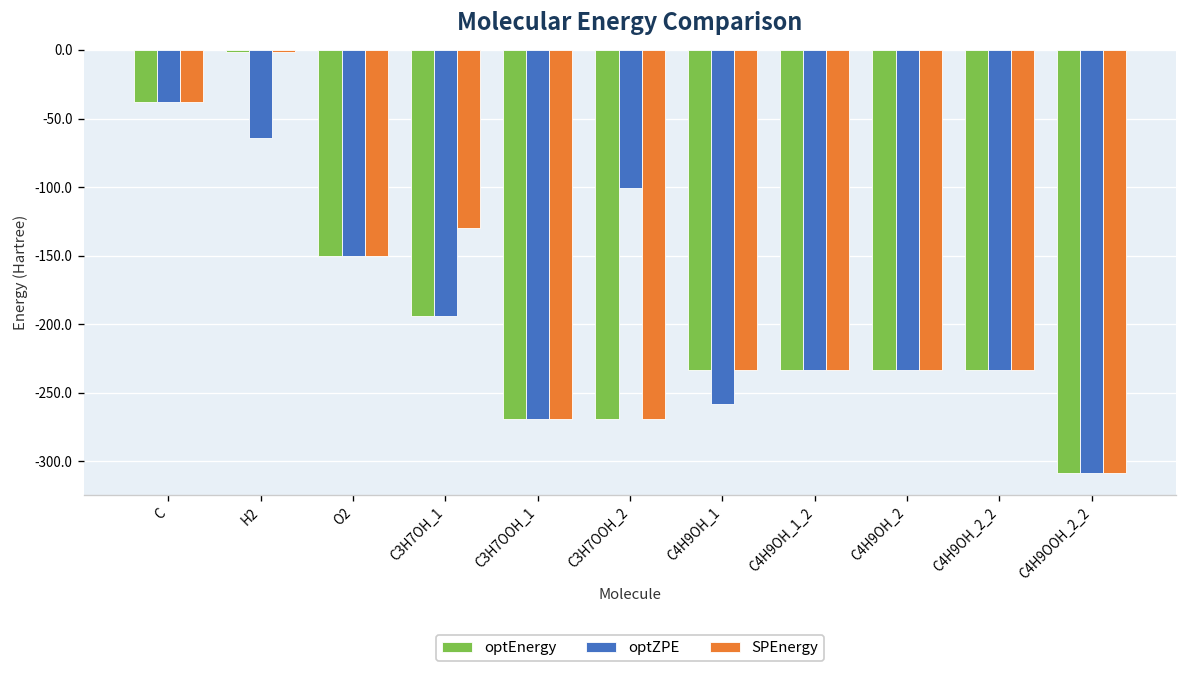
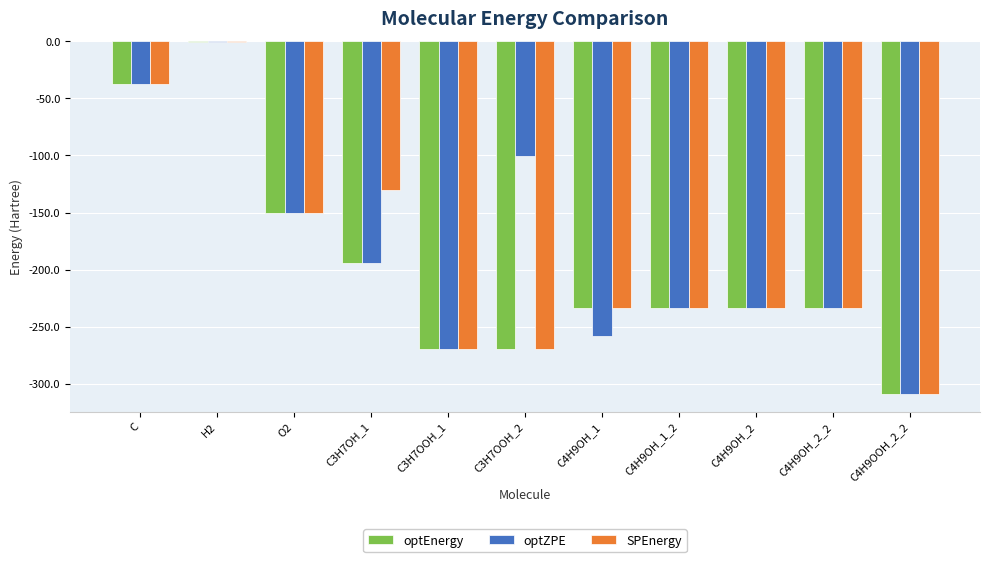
optZPE, H2: -64 -> -1
